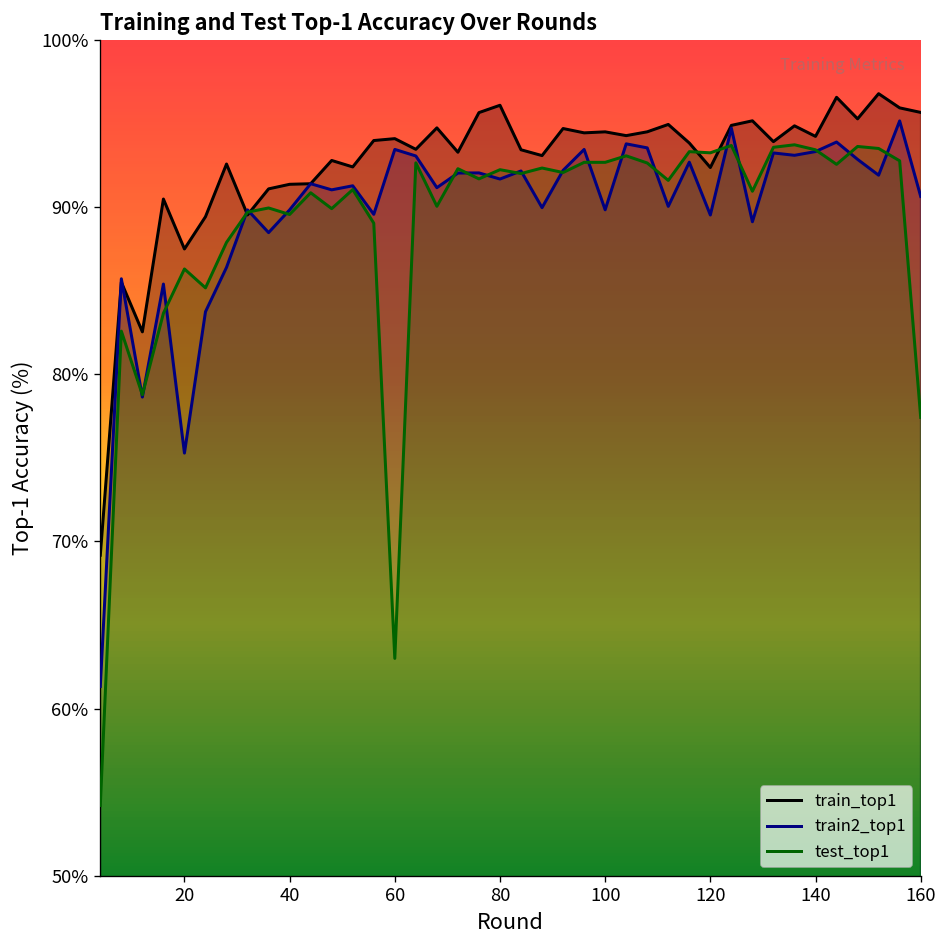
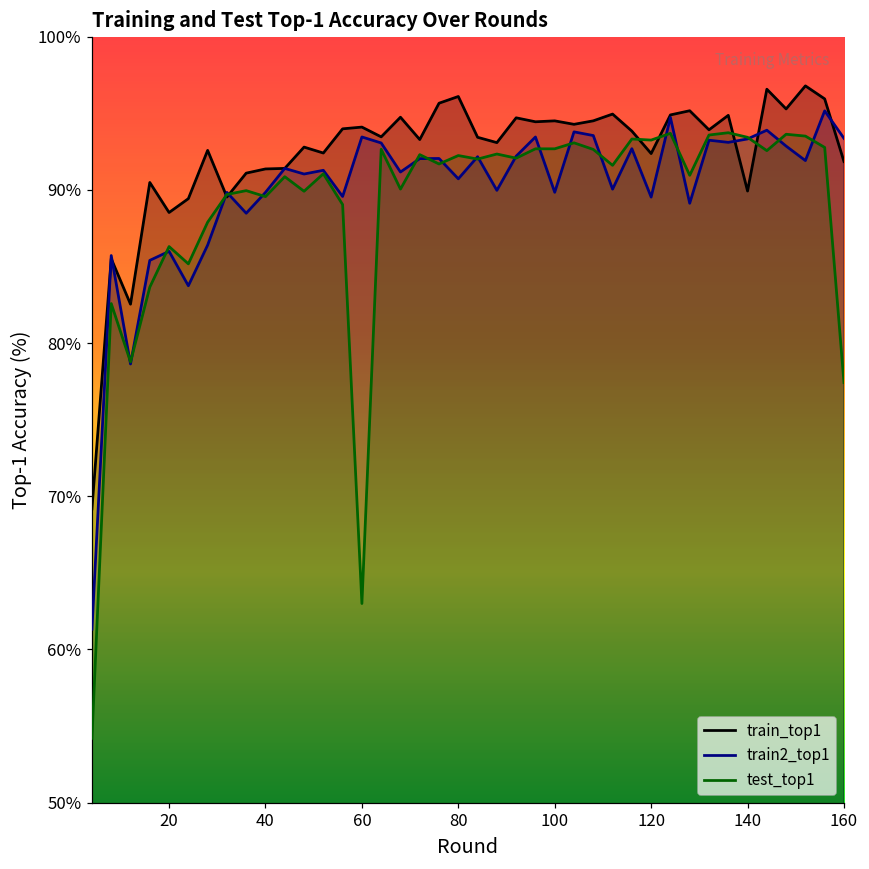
train_top1, 20: 87.5% -> 88.5%
train2_top1, 20: 75.3% -> 86.0%
train2_top1, 80: 91.7% -> 90.7%
train_top1, 140: 94.2% -> 89.9%
train_top1, 160: 95.7% -> 91.8%
train2_top1, 160: 90.6% -> 93.4%
